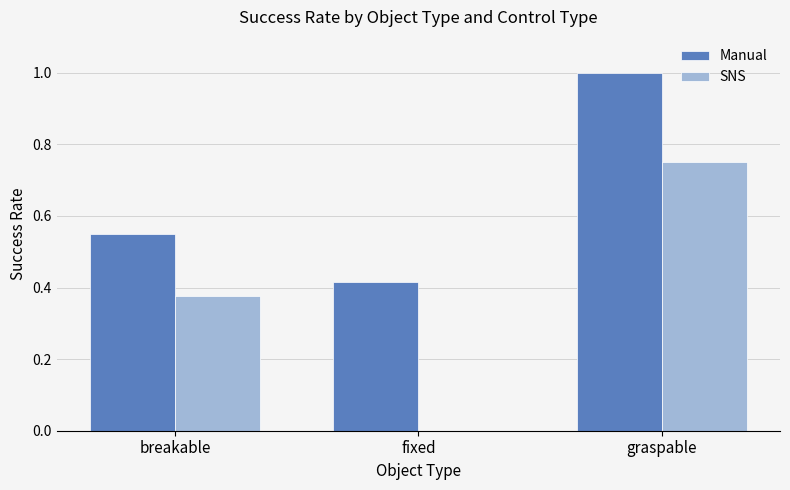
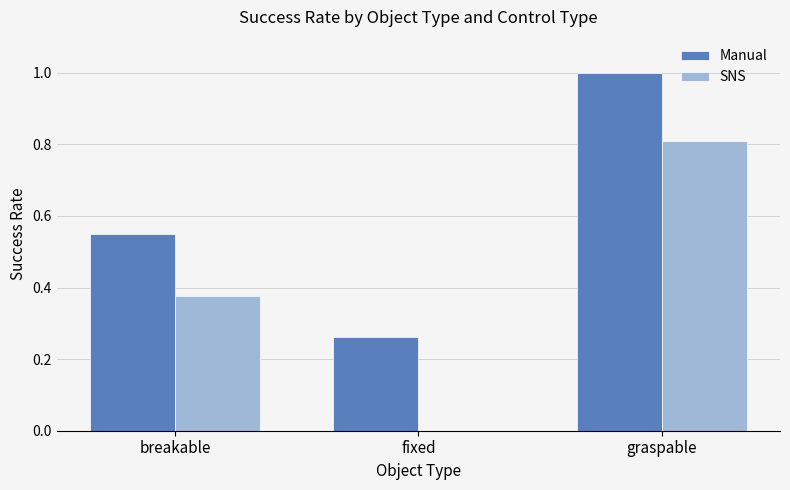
Manual, fixed: 0.42 -> 0.26
SNS, graspable: 0.75 -> 0.81
